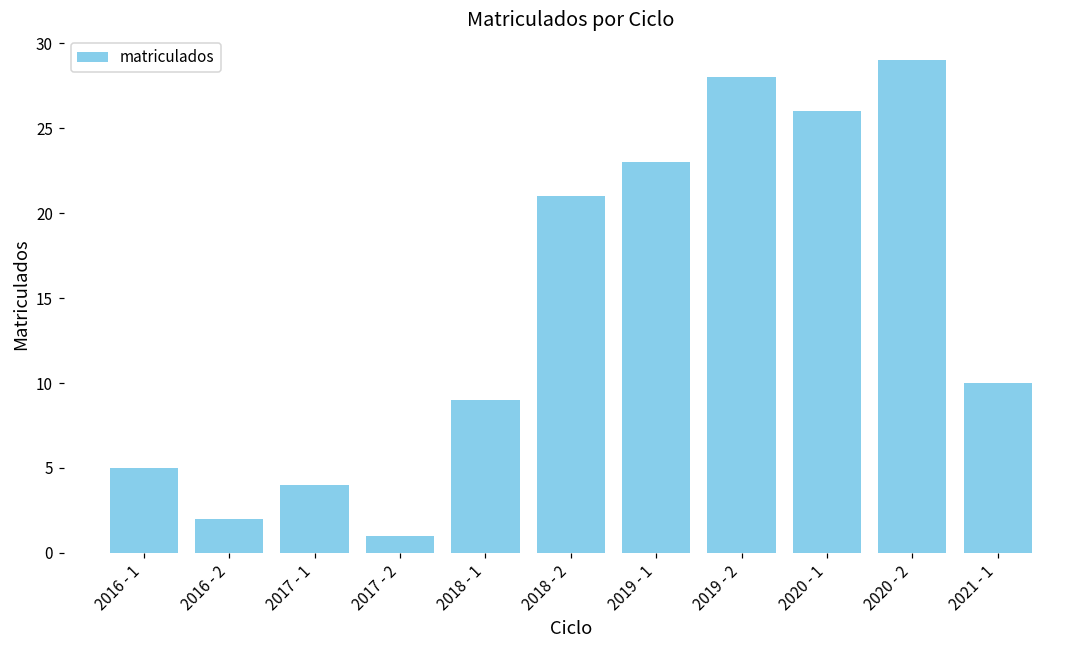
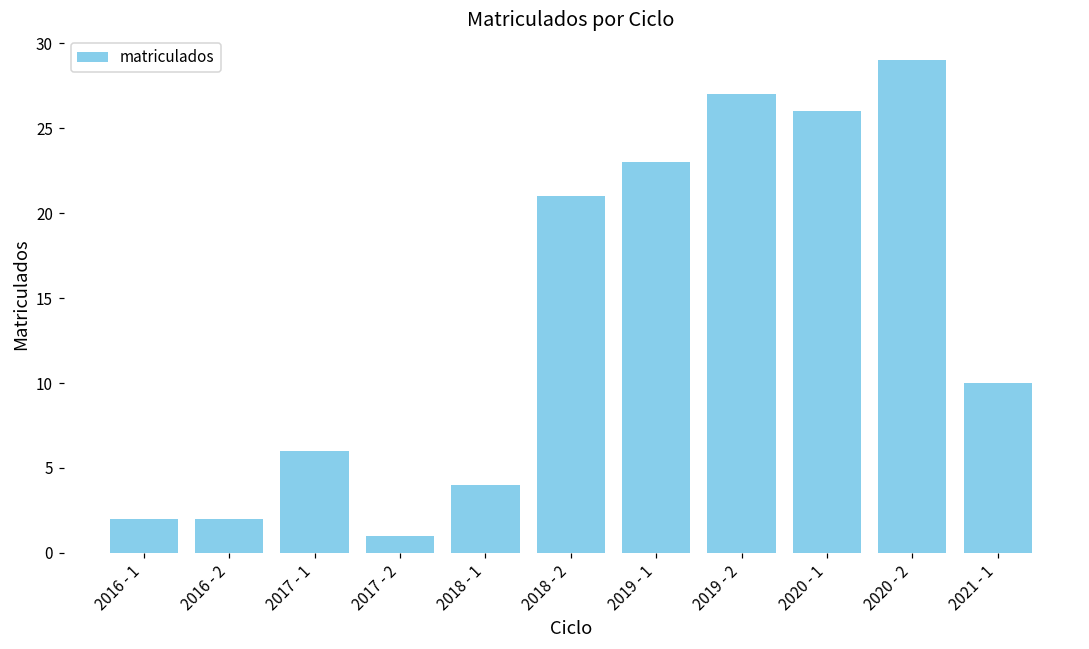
2016 - 1: 5 -> 2
2017 - 1: 4 -> 6
2018 - 1: 9 -> 4
2019 - 2: 28 -> 27
